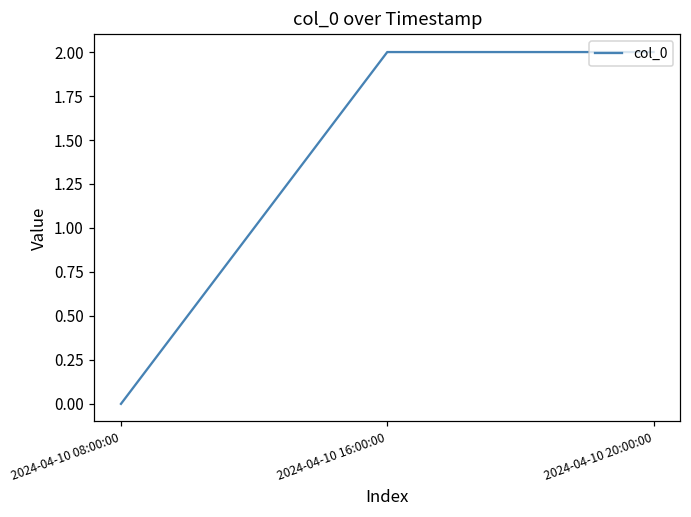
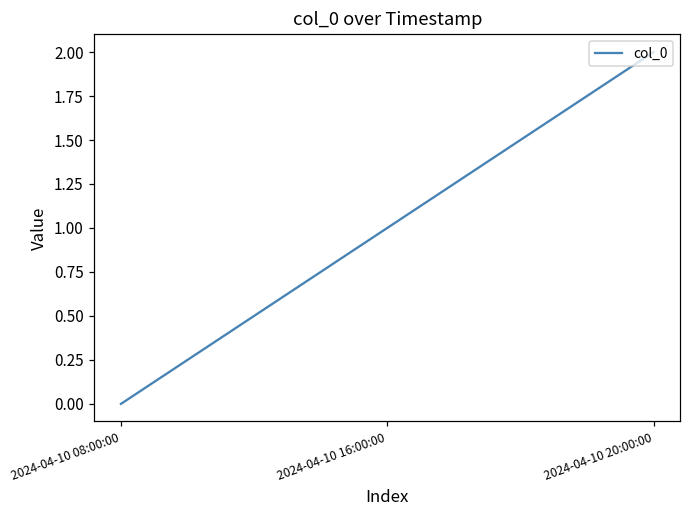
2024-04-10 16:00:00: 2 -> 1
